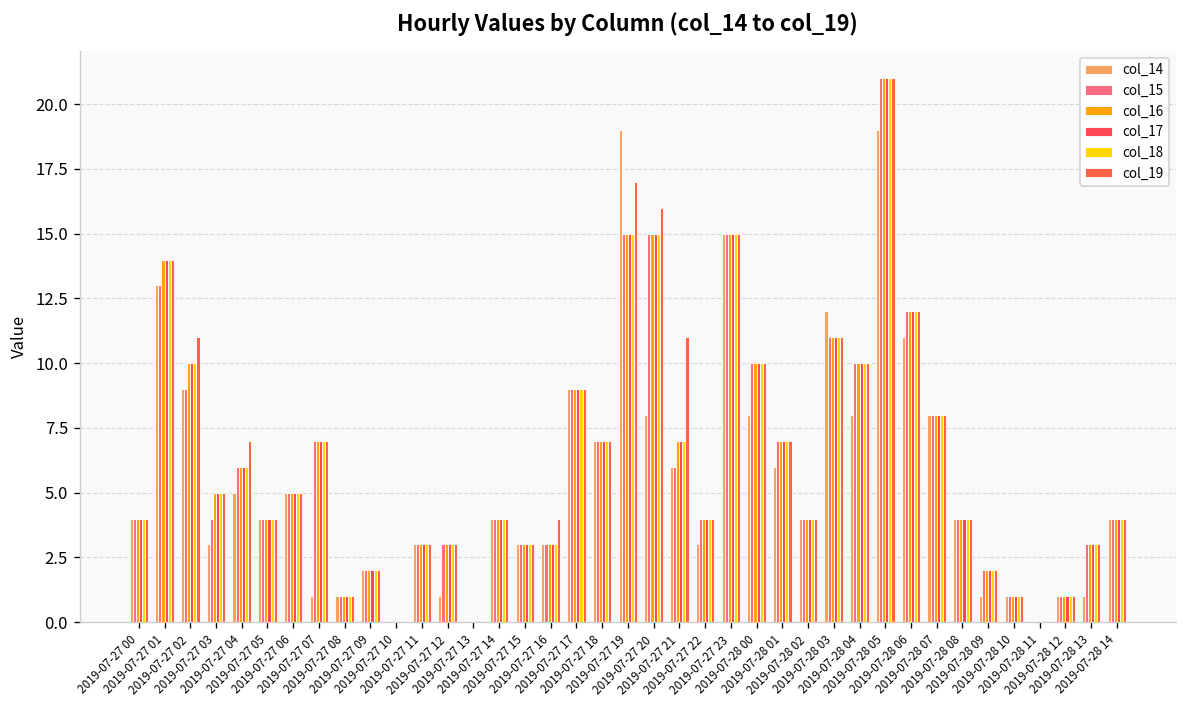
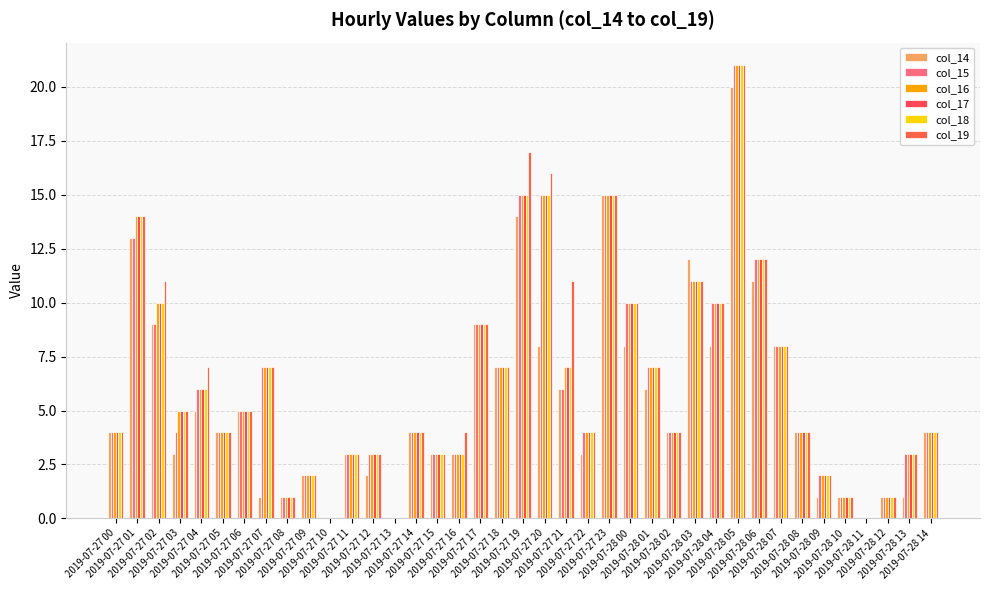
col_14, 2019-07-27 12: 1 -> 2
col_14, 2019-07-27 19: 19 -> 14
col_14, 2019-07-28 05: 19 -> 20
